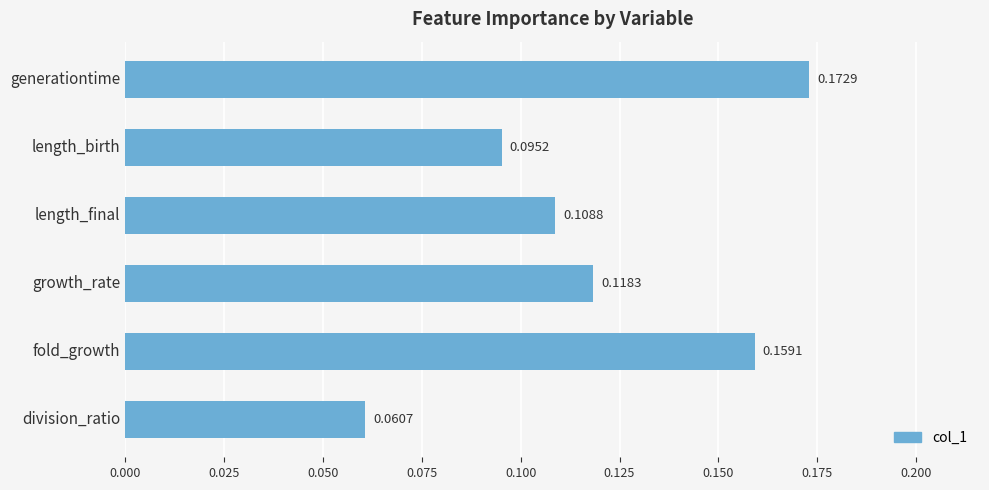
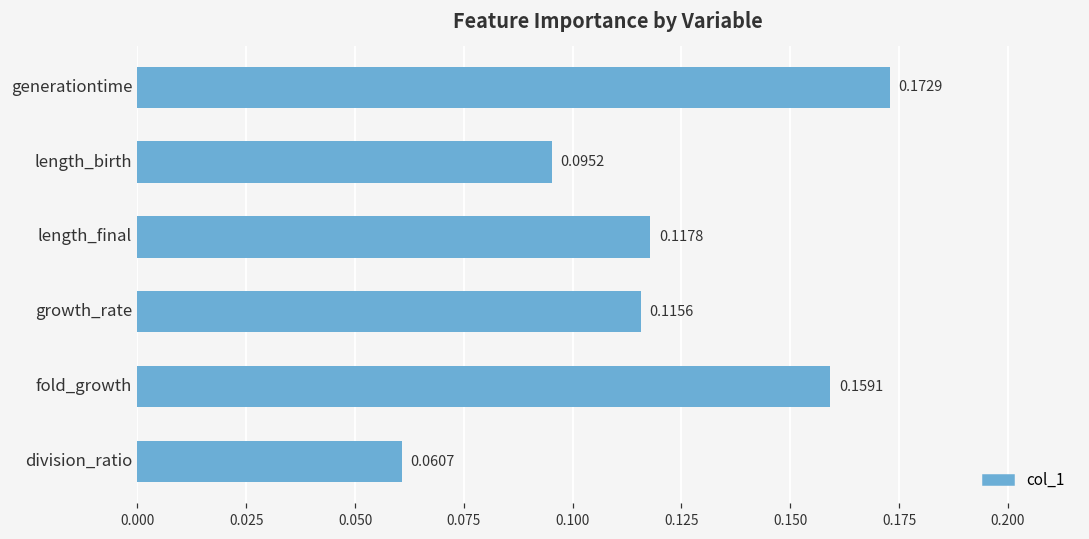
length_final: 0.1088 -> 0.1178
growth_rate: 0.1183 -> 0.1156
